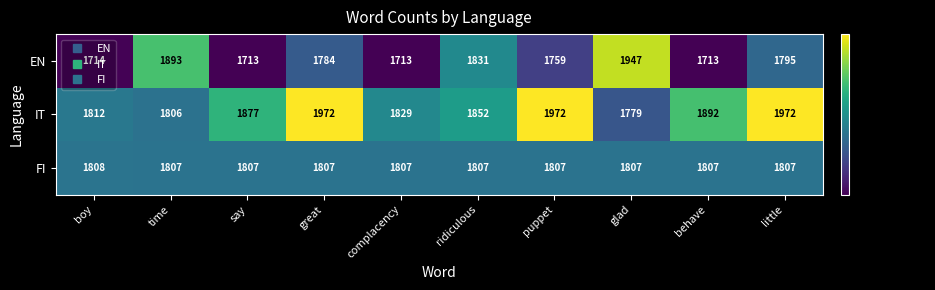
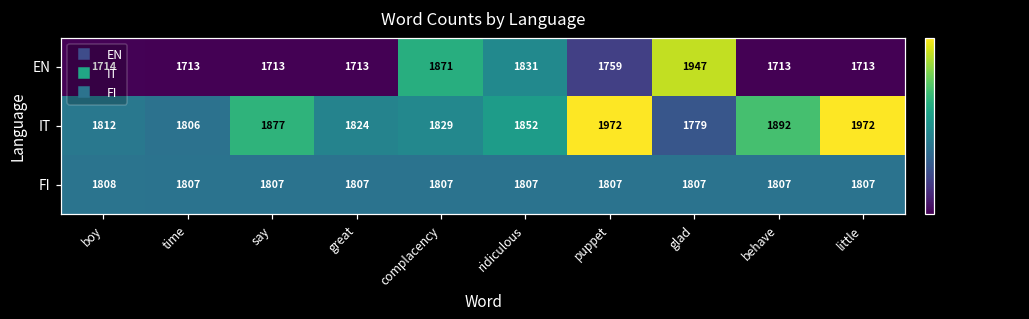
EN, time: 1893 -> 1713
EN, great: 1784 -> 1713
EN, complacency: 1713 -> 1871
EN, little: 1795 -> 1713
IT, great: 1972 -> 1824
